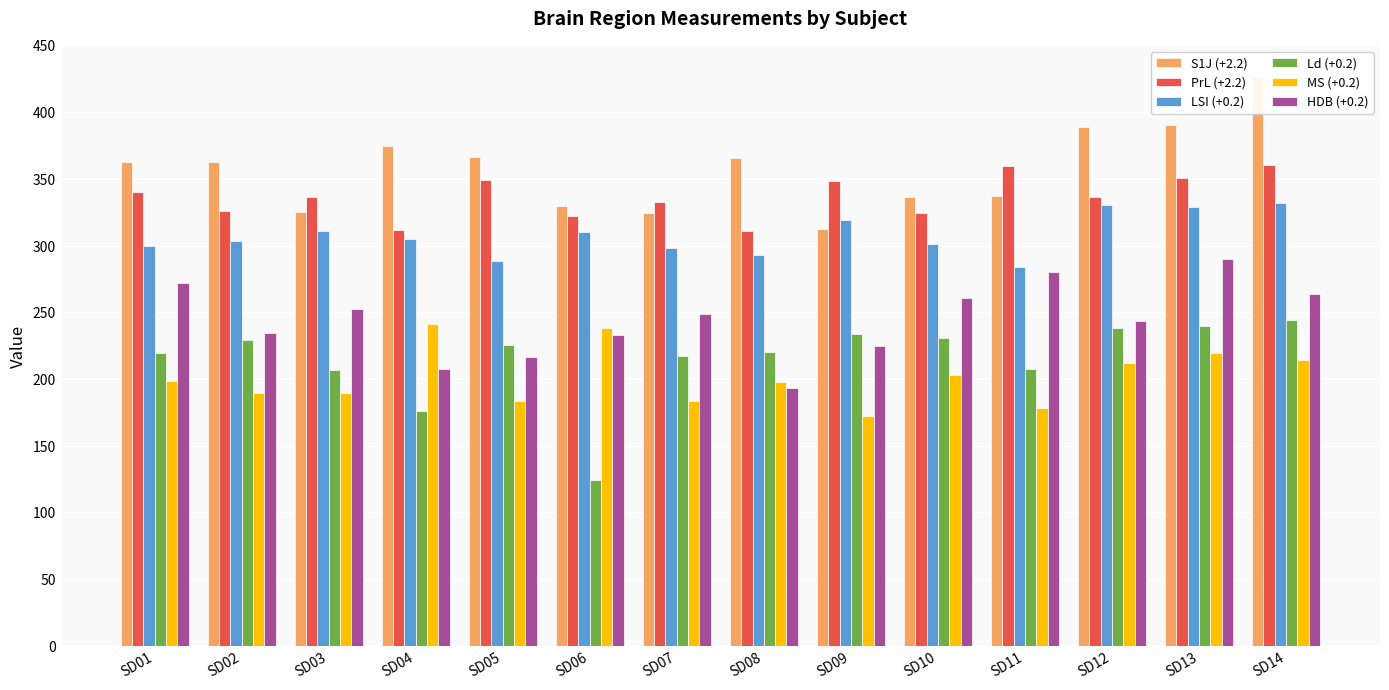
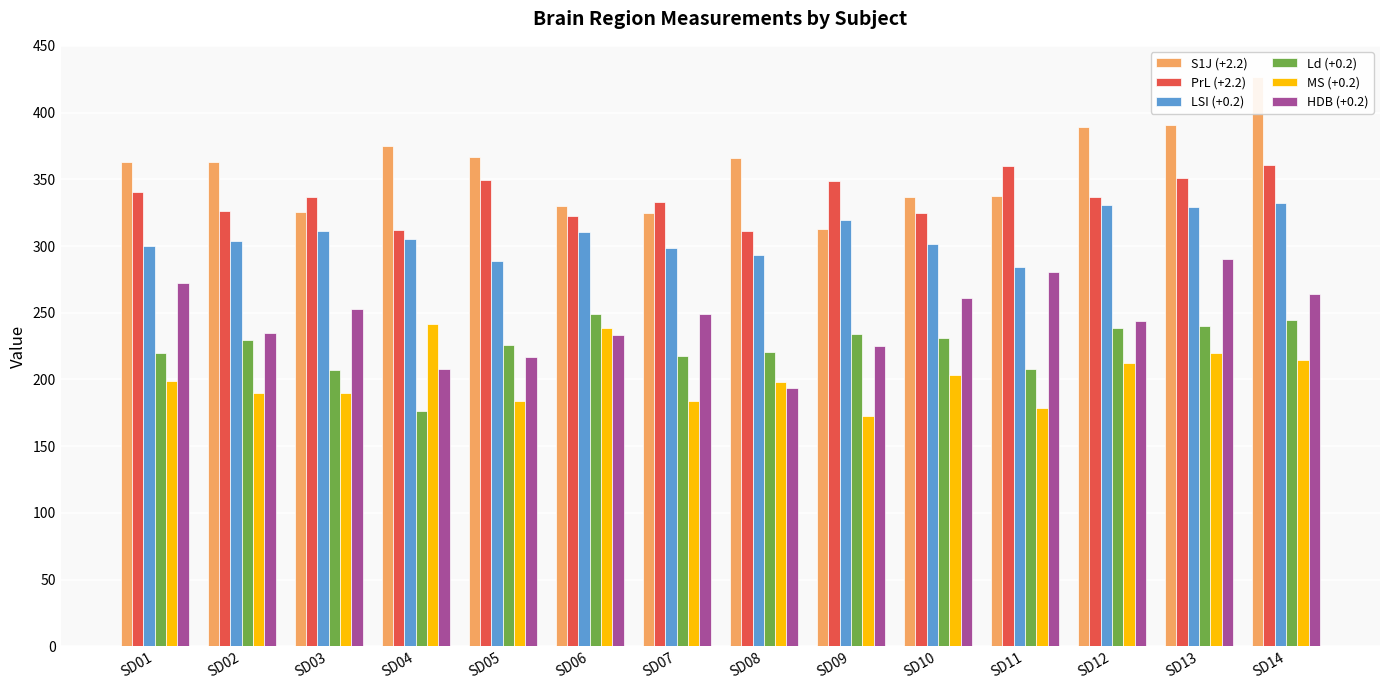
Ld (+0.2), SD06: 125 -> 249
